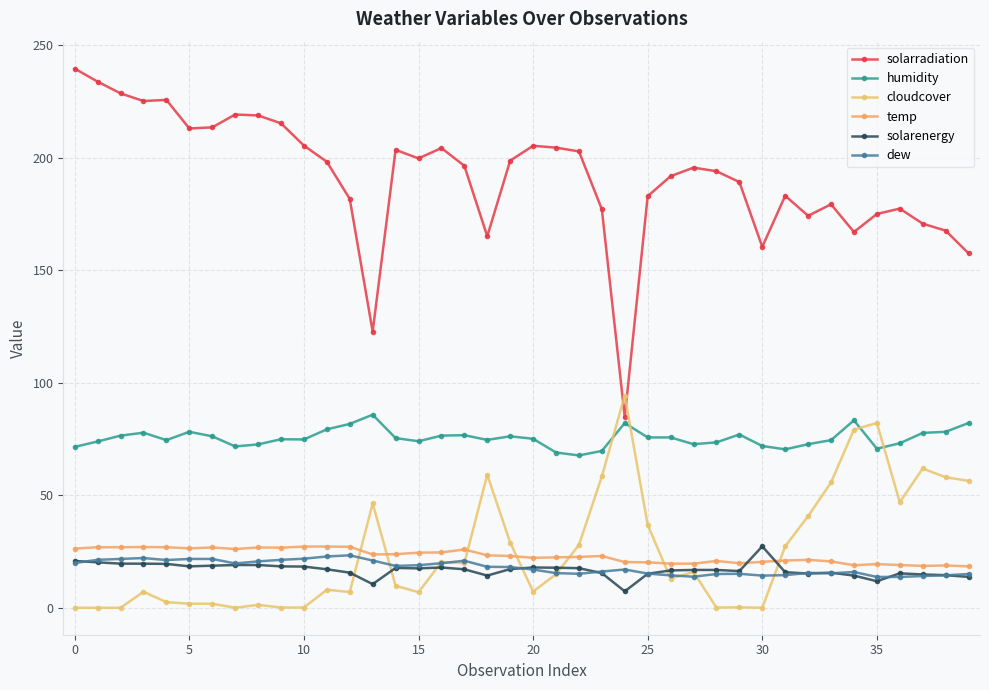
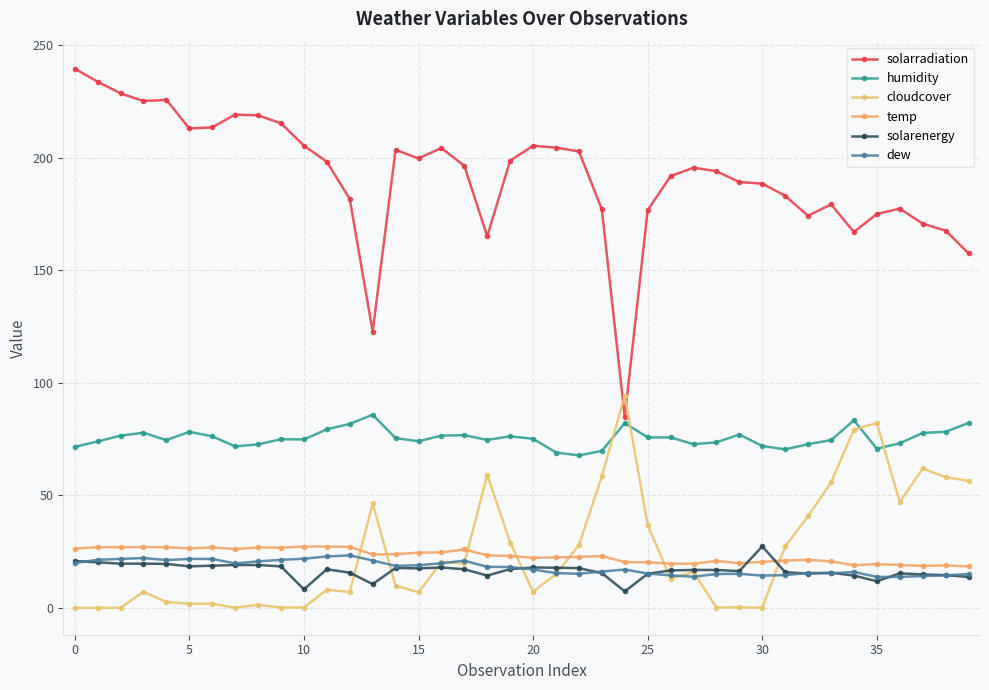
solarenergy, 10: 18 -> 8
solarradiation, 25: 183 -> 177
solarradiation, 30: 160 -> 189
